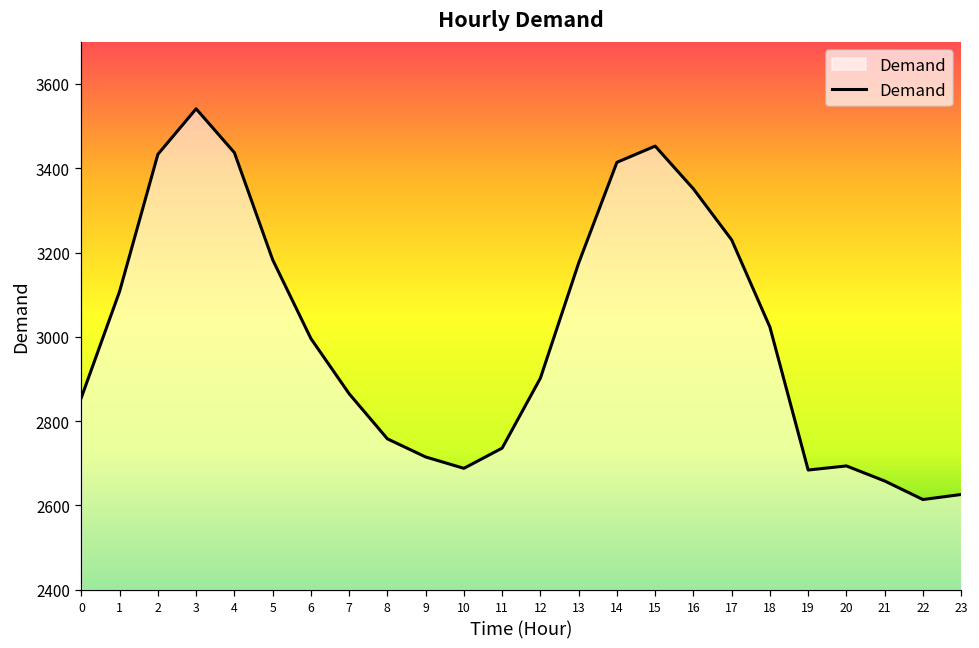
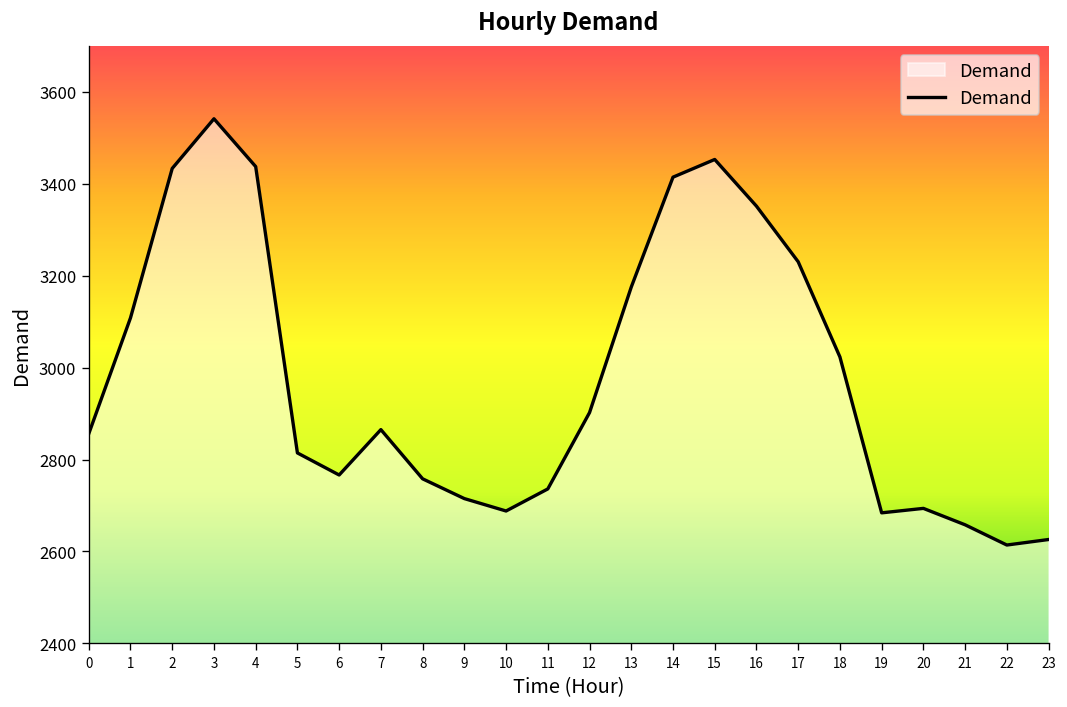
5: 3180 -> 2810
6: 3000 -> 2770
